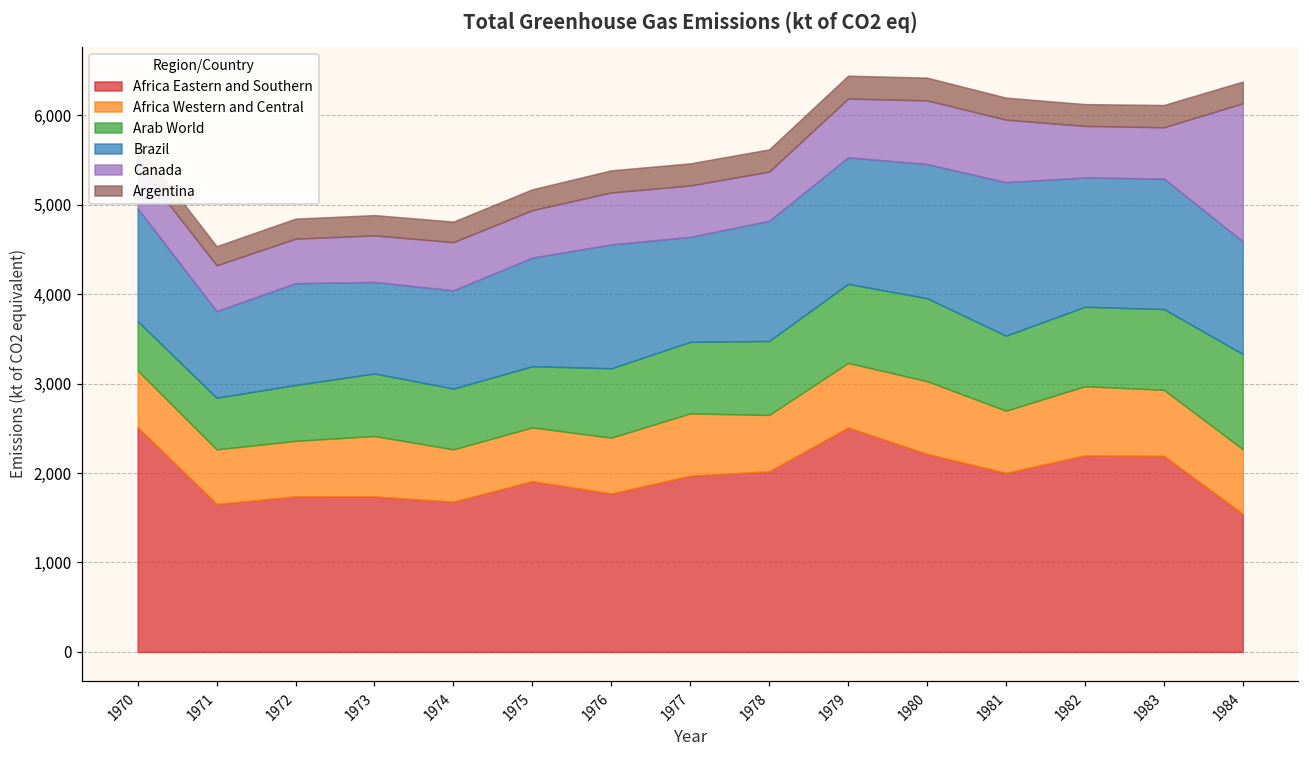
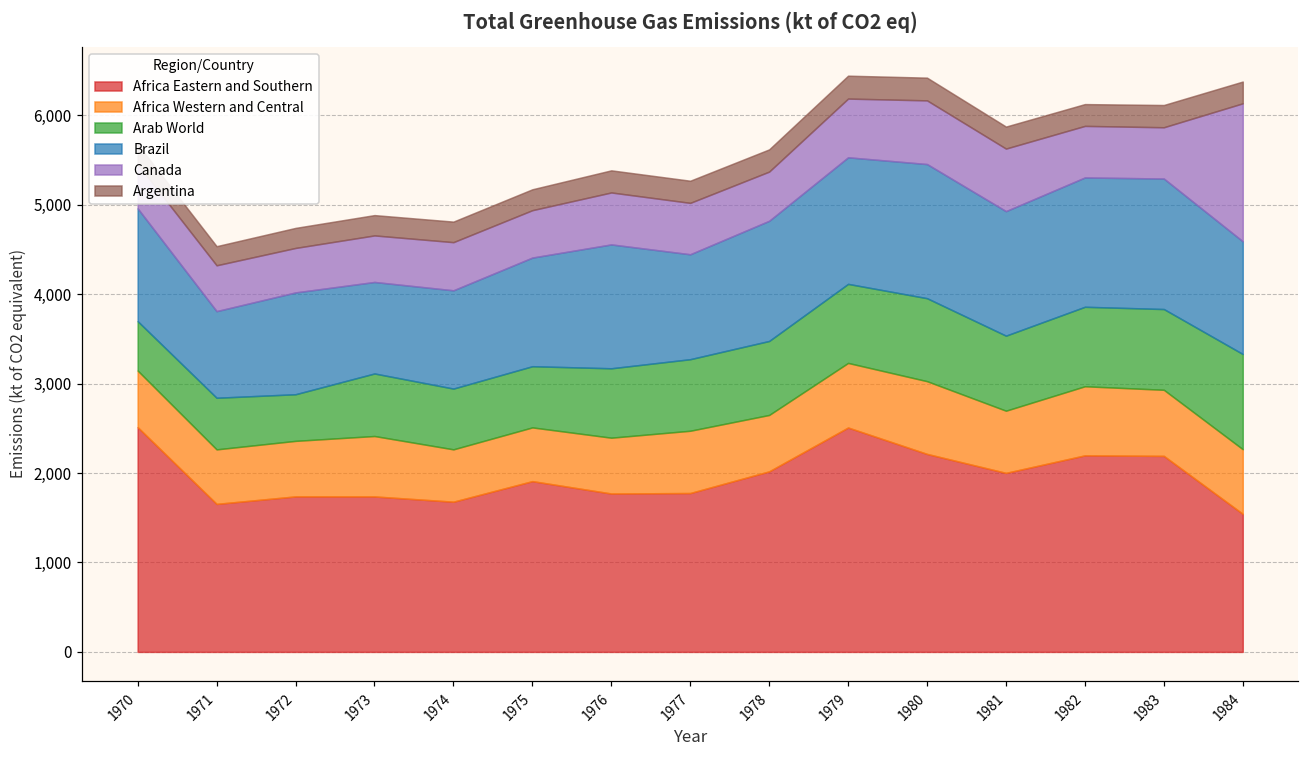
Arab World, 1972: 600 -> 500
Africa Eastern and Southern, 1977: 2,000 -> 1,800
Brazil, 1981: 1,700 -> 1,400
